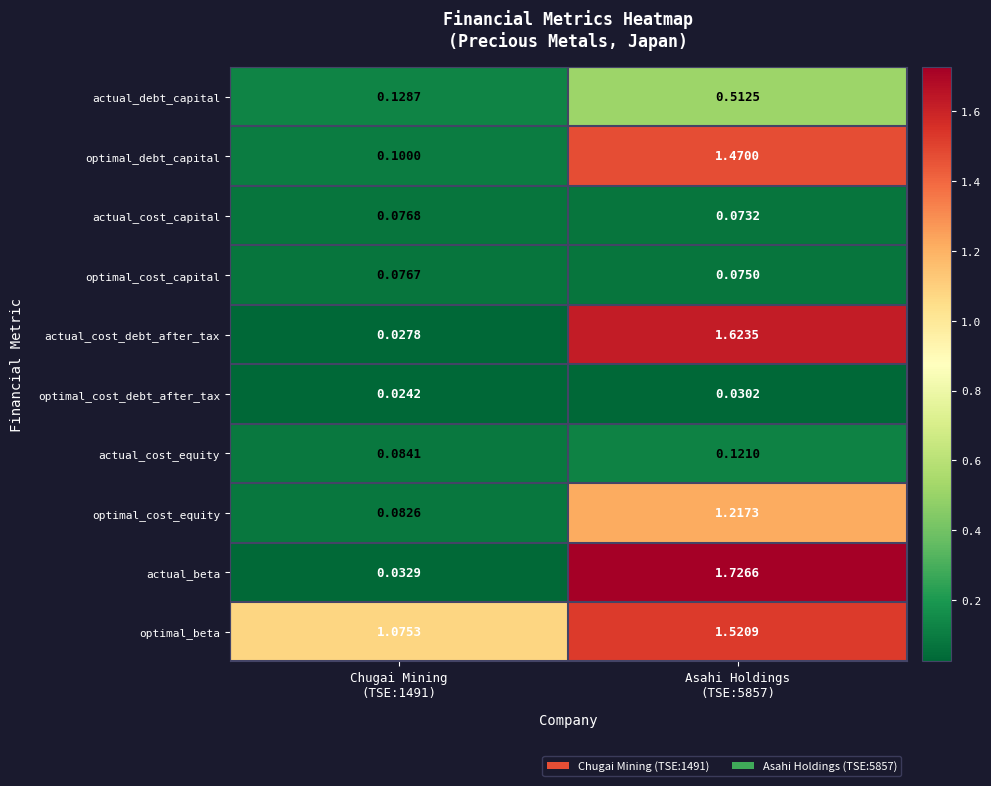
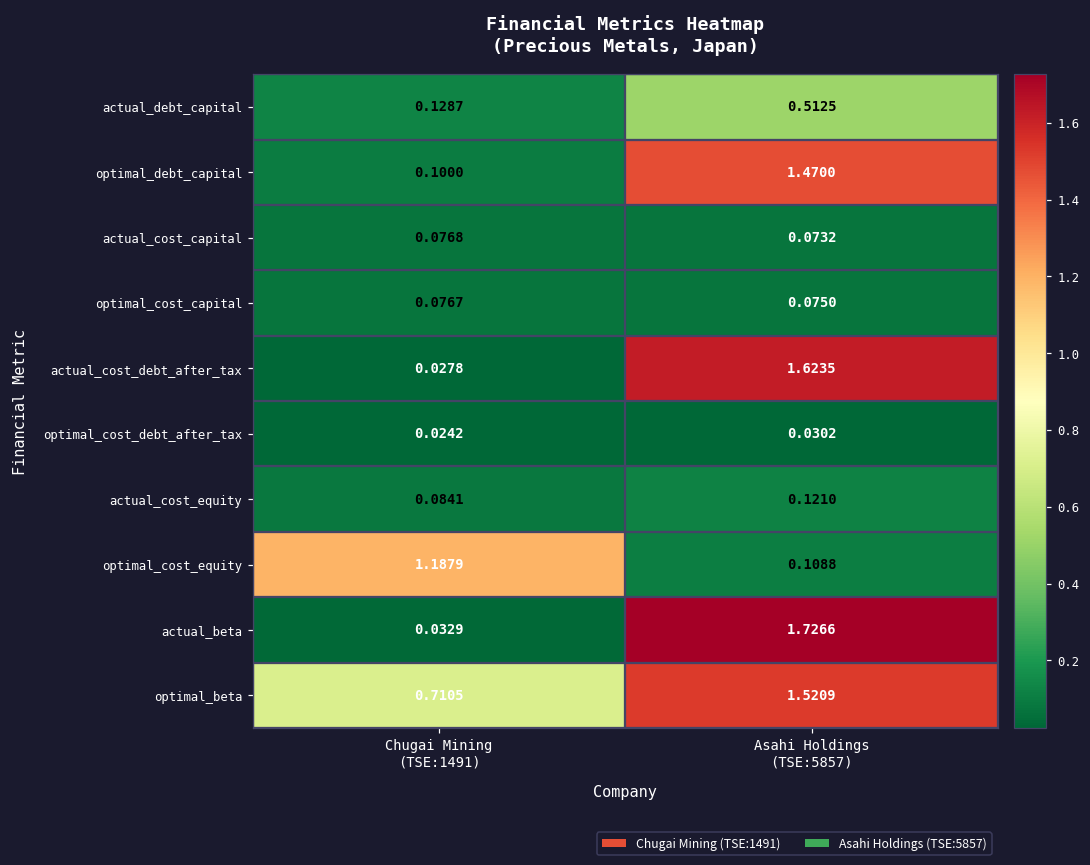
optimal_cost_equity, Chugai Mining (TSE:1491): 0.0826 -> 1.1879
optimal_cost_equity, Asahi Holdings (TSE:5857): 1.2173 -> 0.1088
optimal_beta, Chugai Mining (TSE:1491): 1.0753 -> 0.7105
